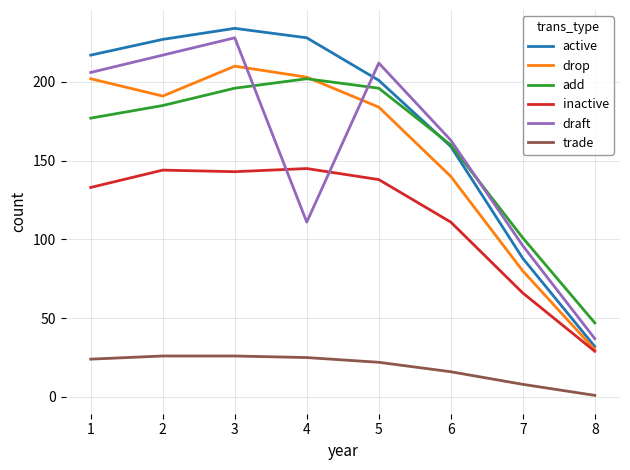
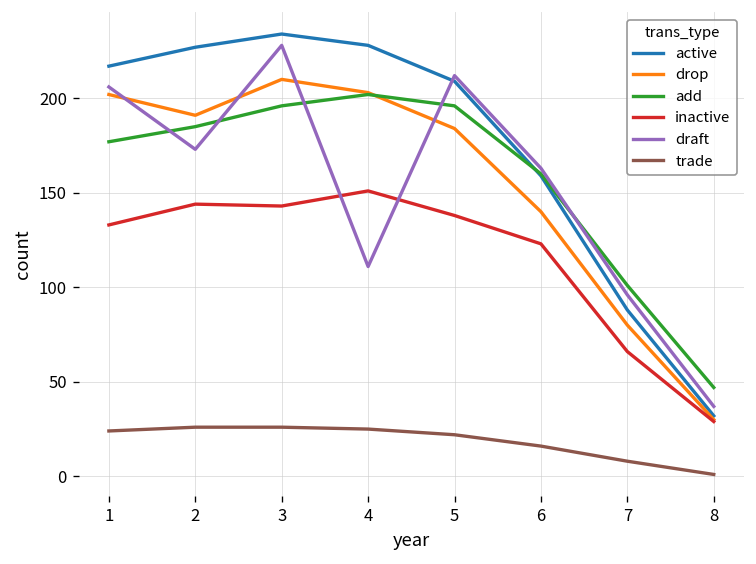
draft, 2: 217 -> 173
inactive, 4: 145 -> 151
active, 5: 201 -> 209
inactive, 6: 111 -> 123
